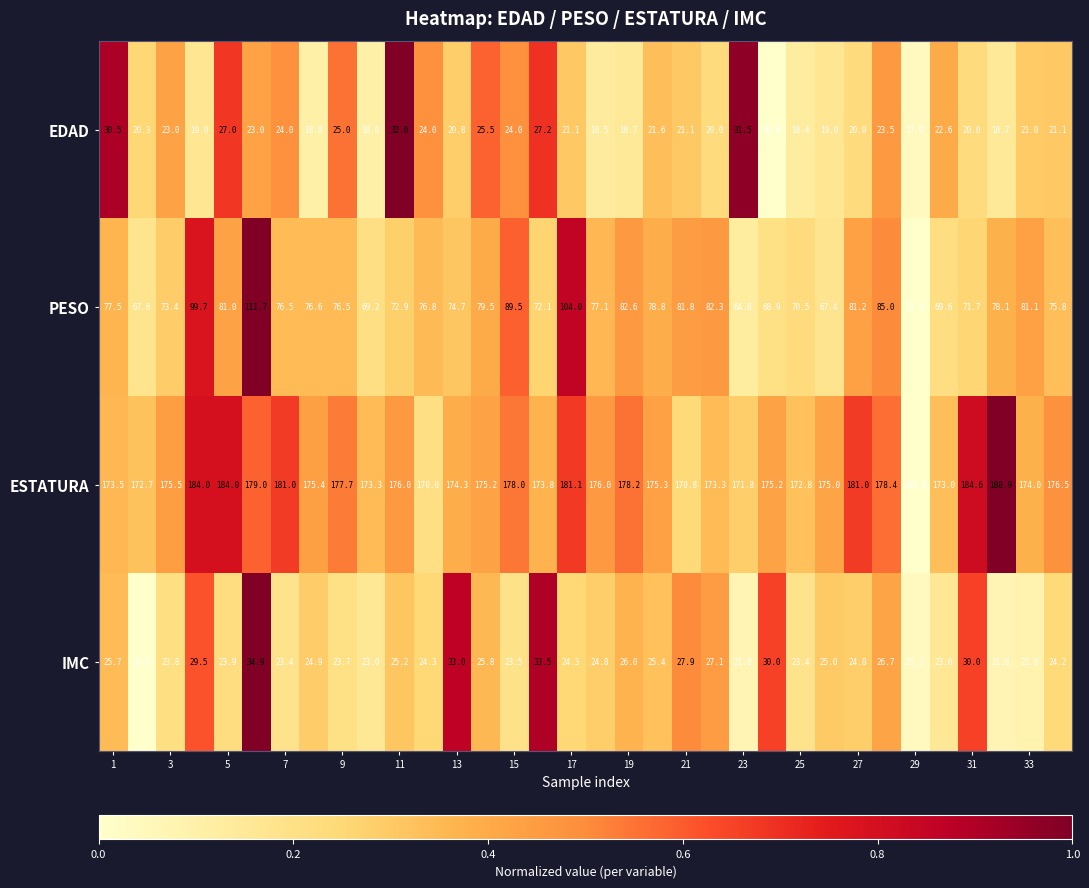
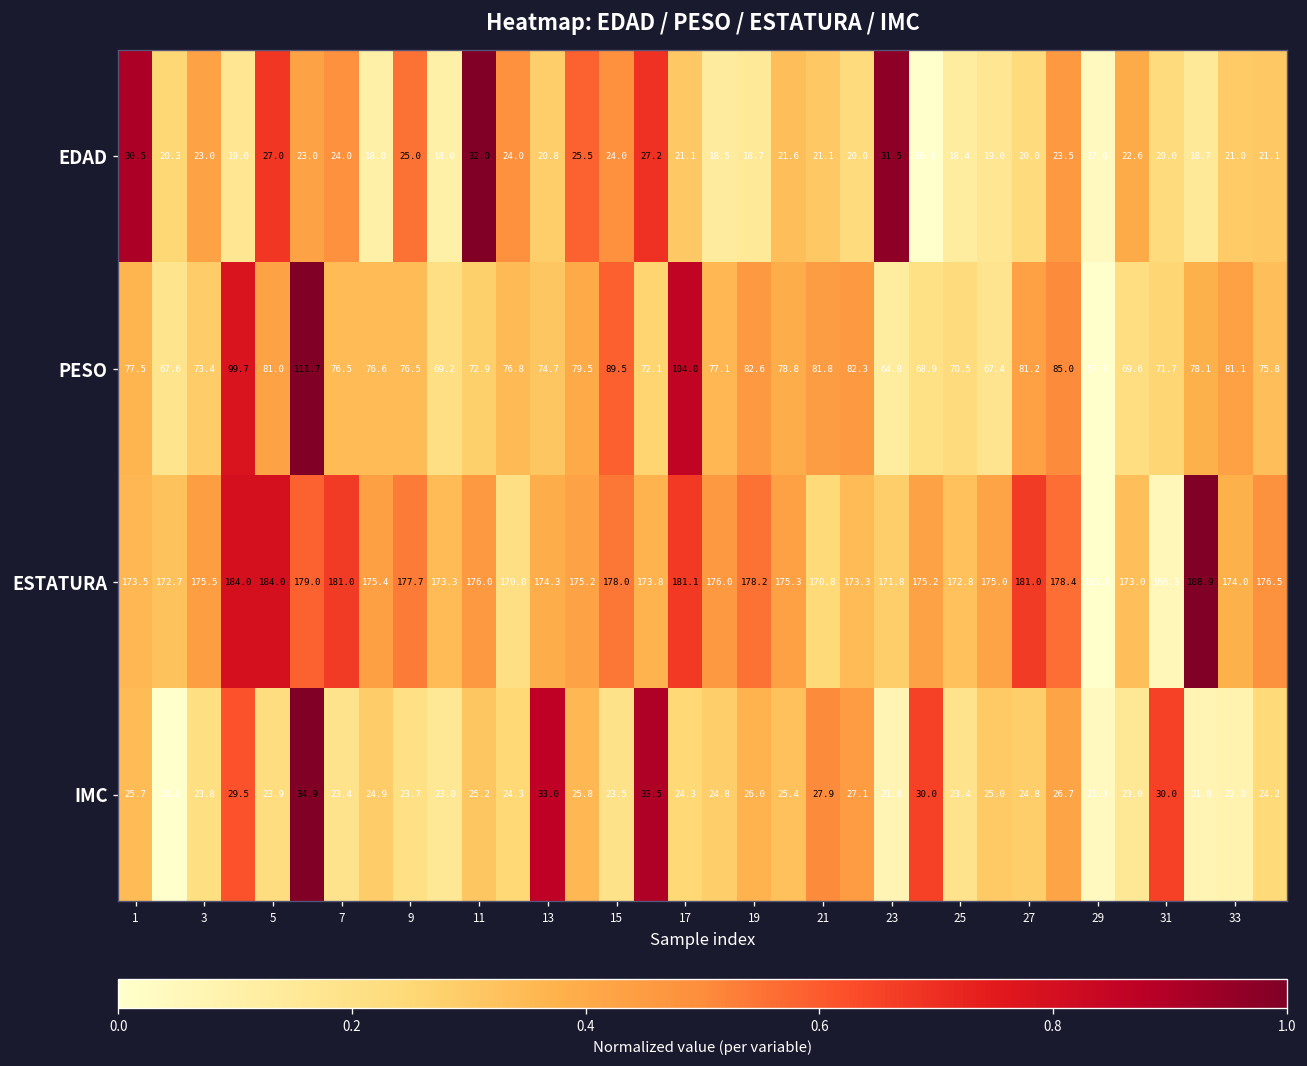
ESTATURA, 31: 184.6 -> 166.3
